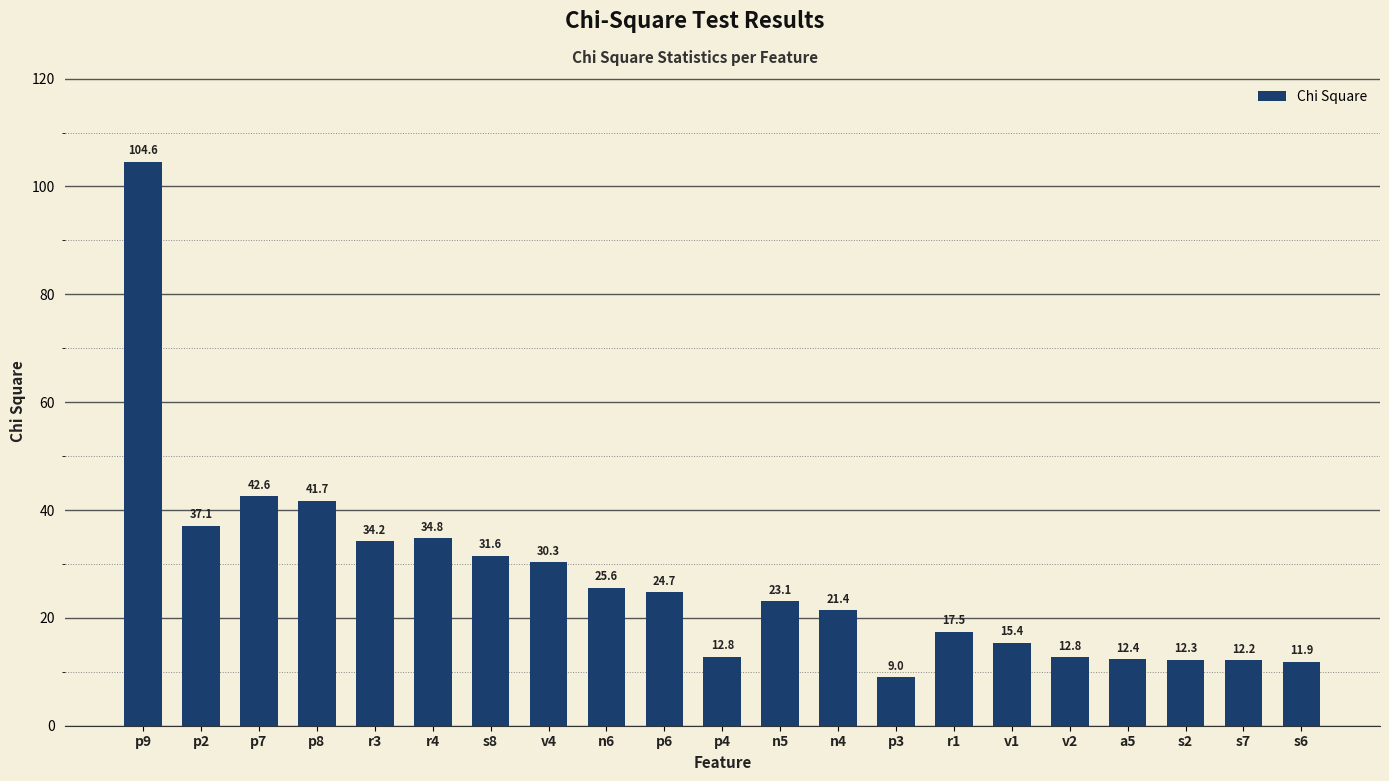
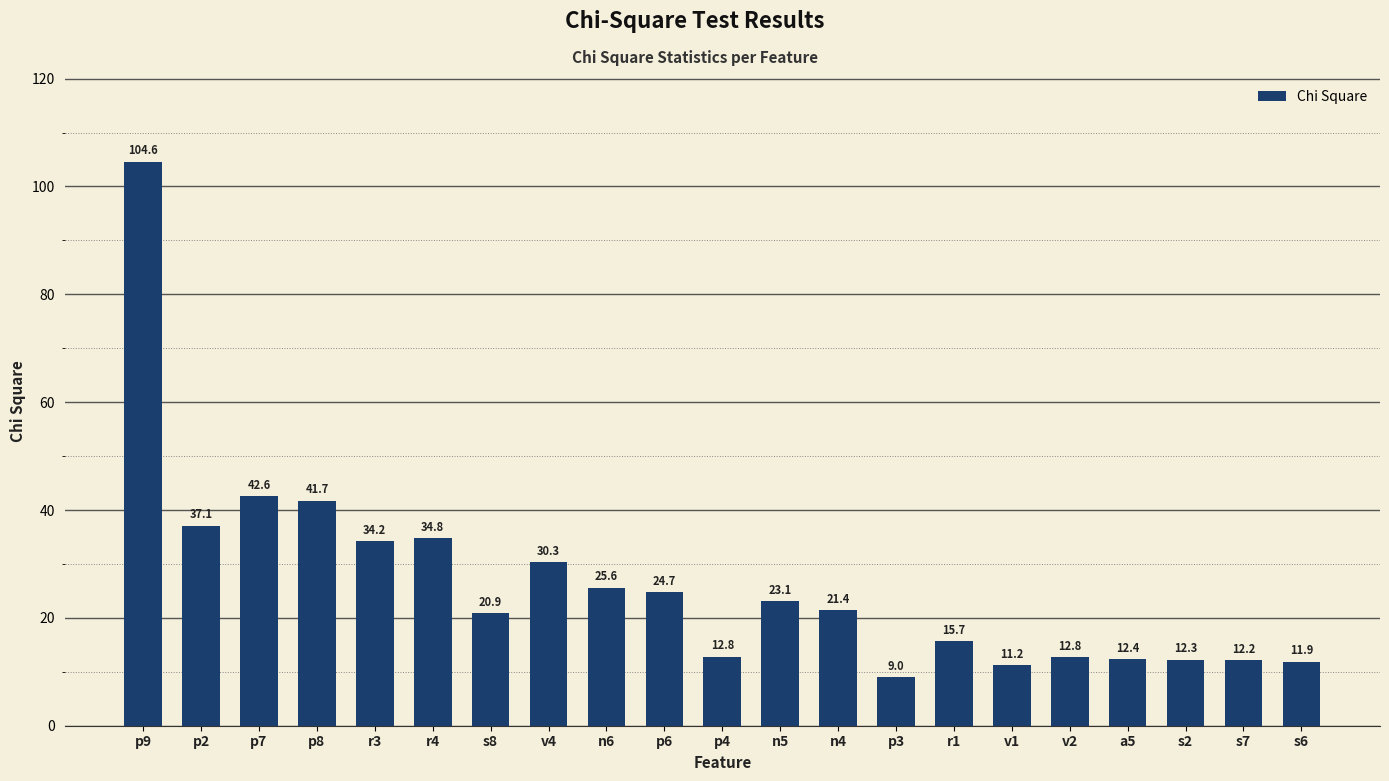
s8: 31.6 -> 20.9
r1: 17.5 -> 15.7
v1: 15.4 -> 11.2
